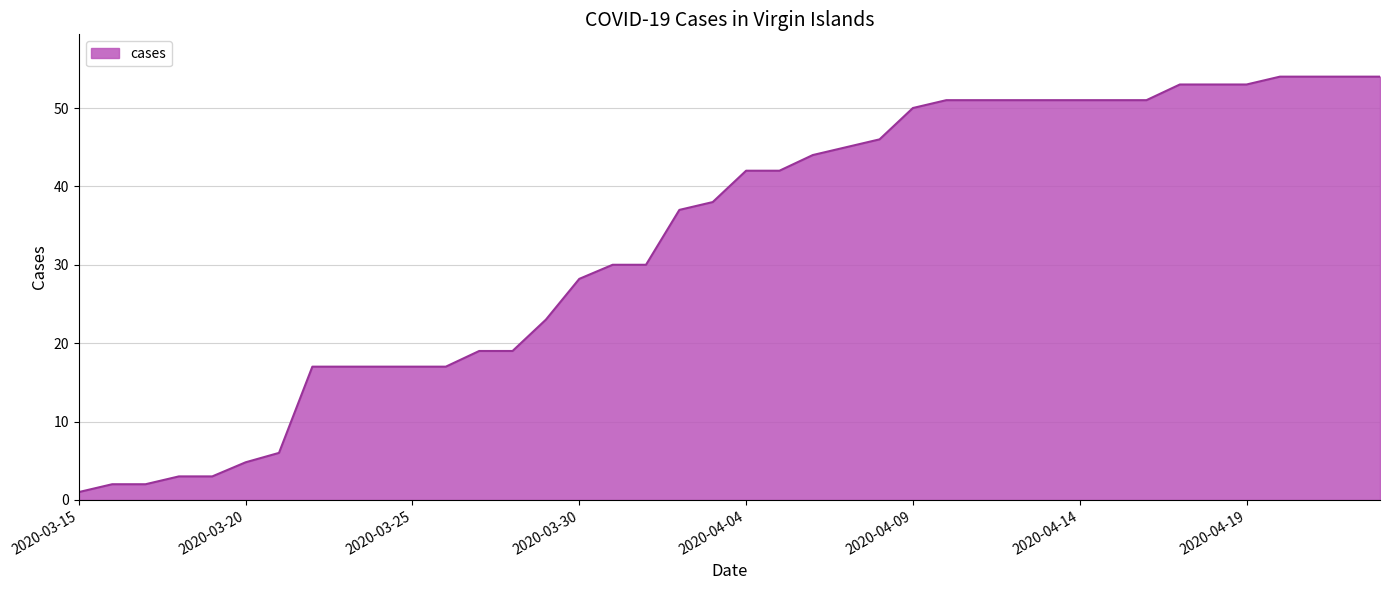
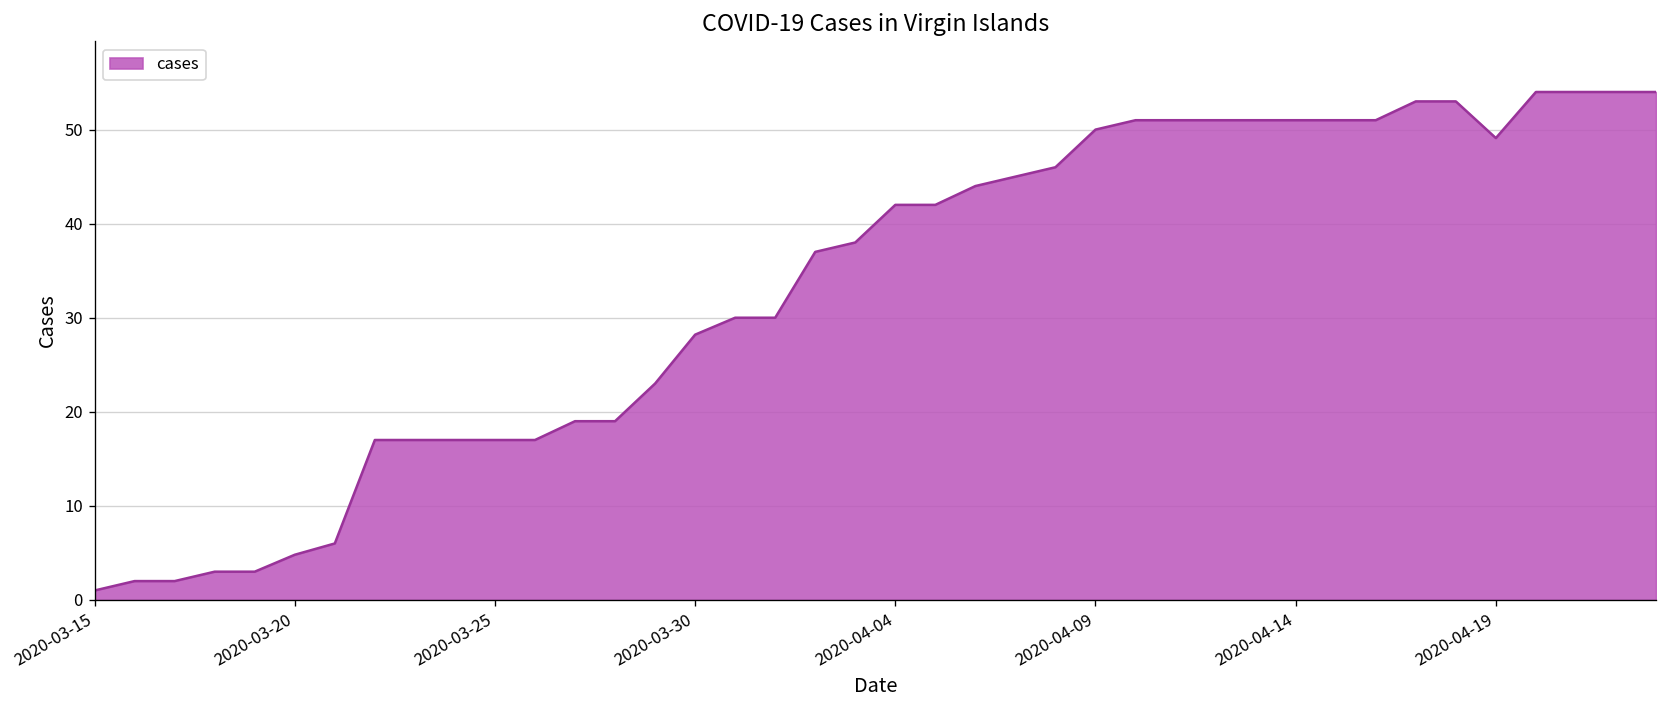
2020-04-19: 53 -> 49
